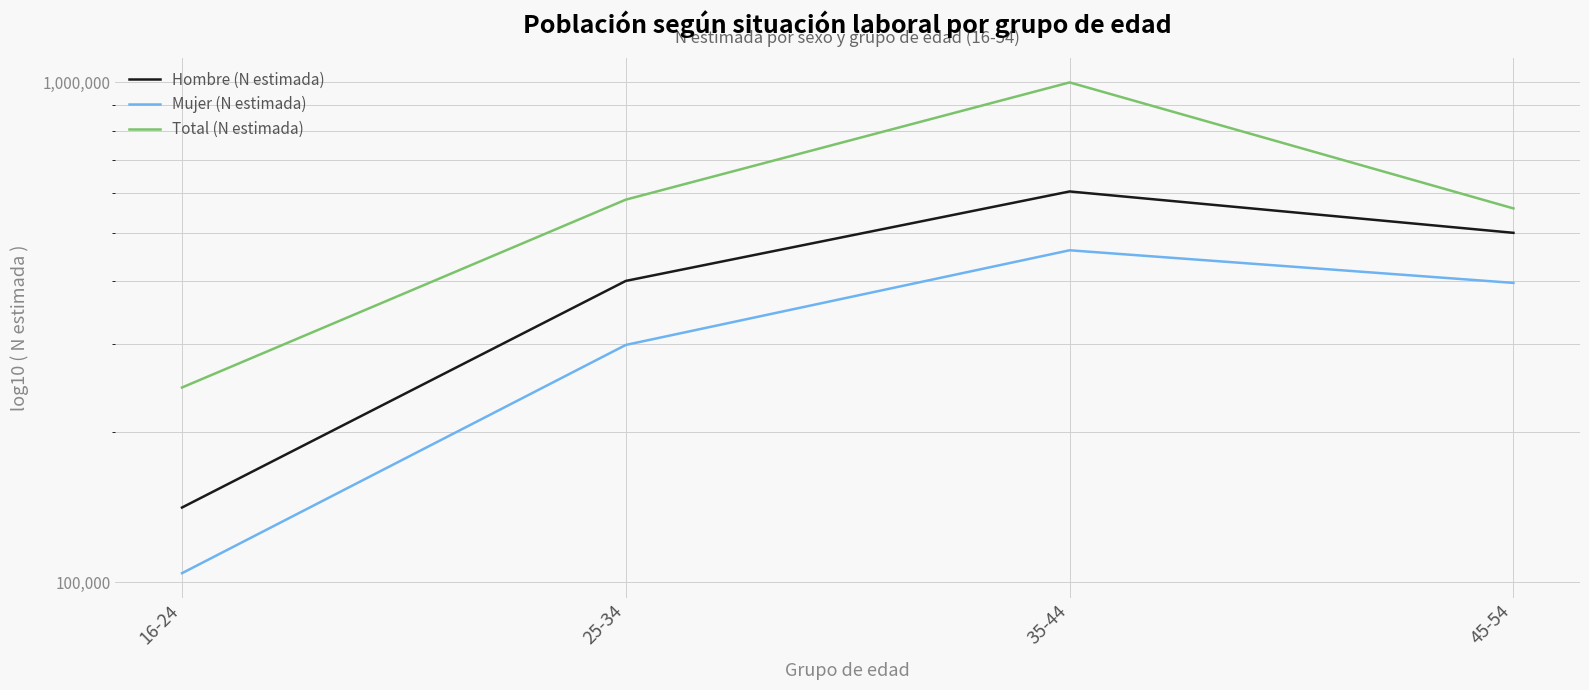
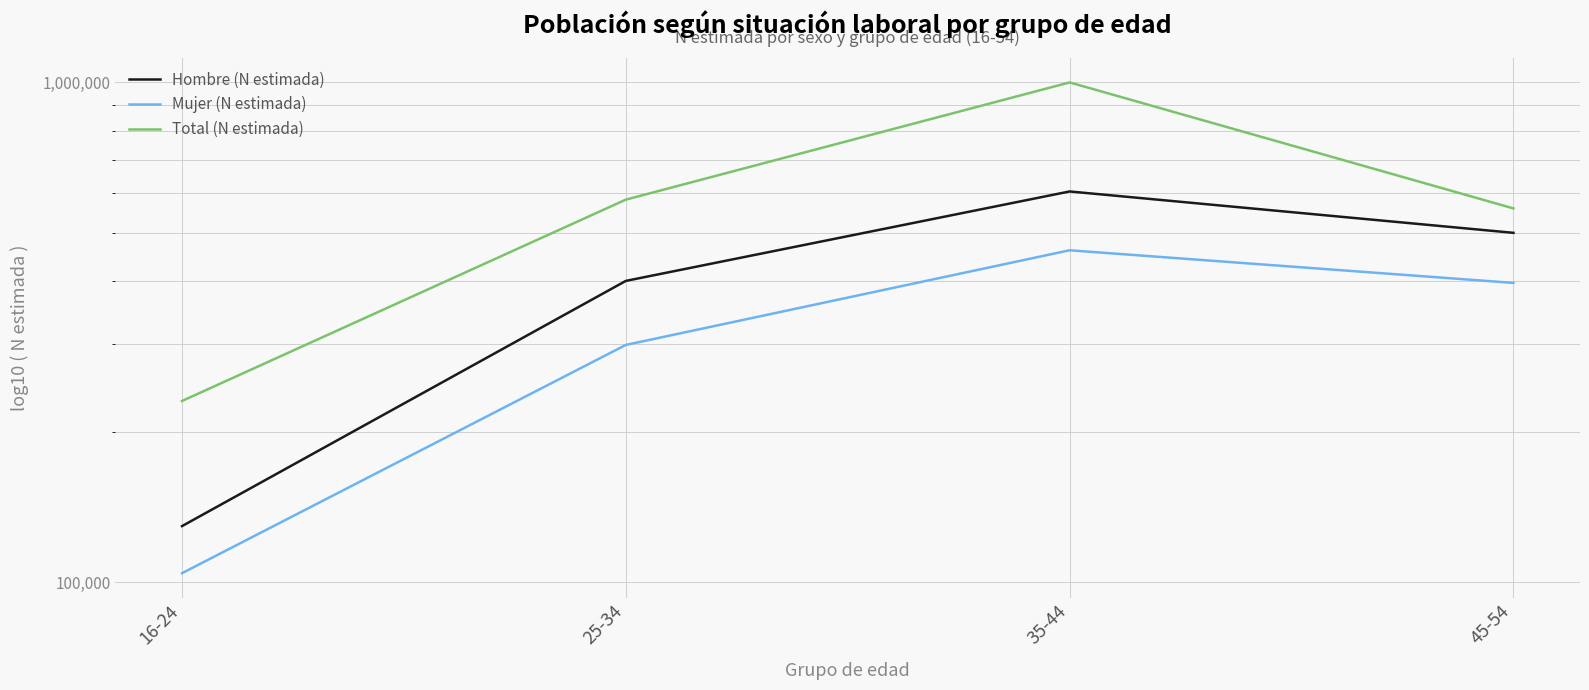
Hombre (N estimada), 16-24: 141,000 -> 129,000
Total (N estimada), 16-24: 250,000 -> 230,000
